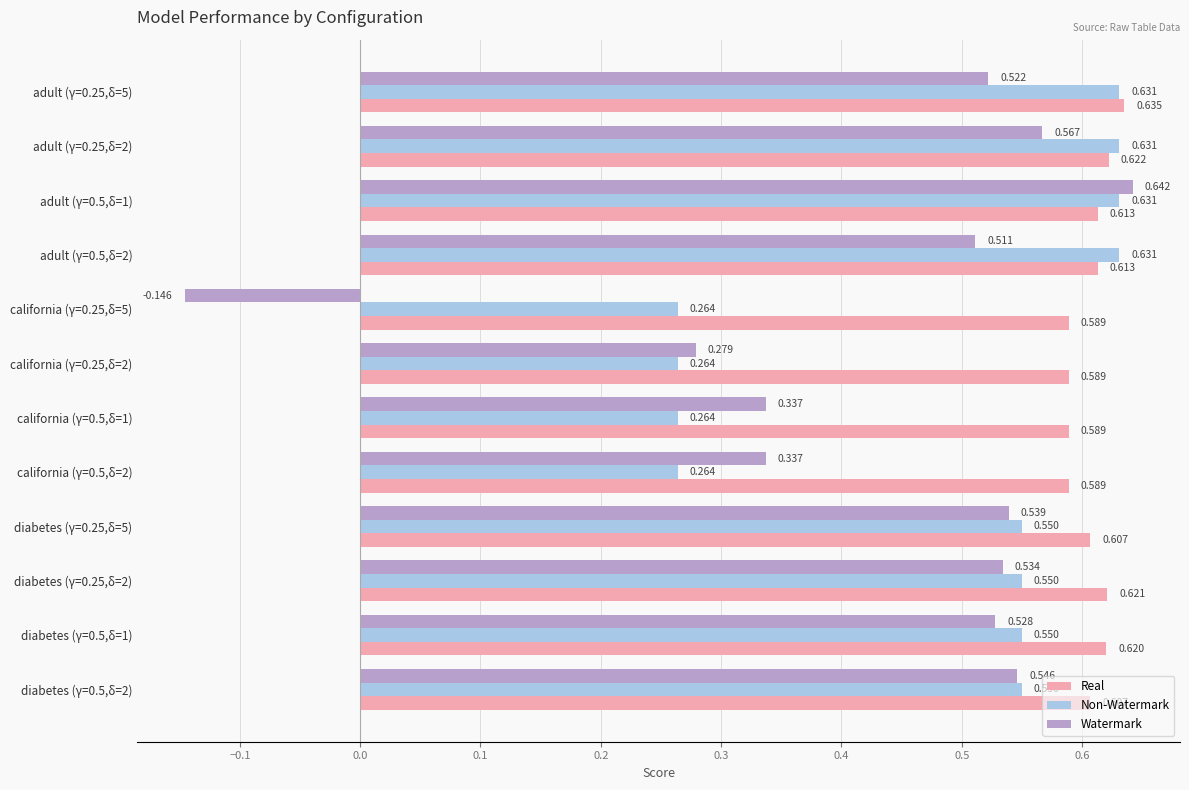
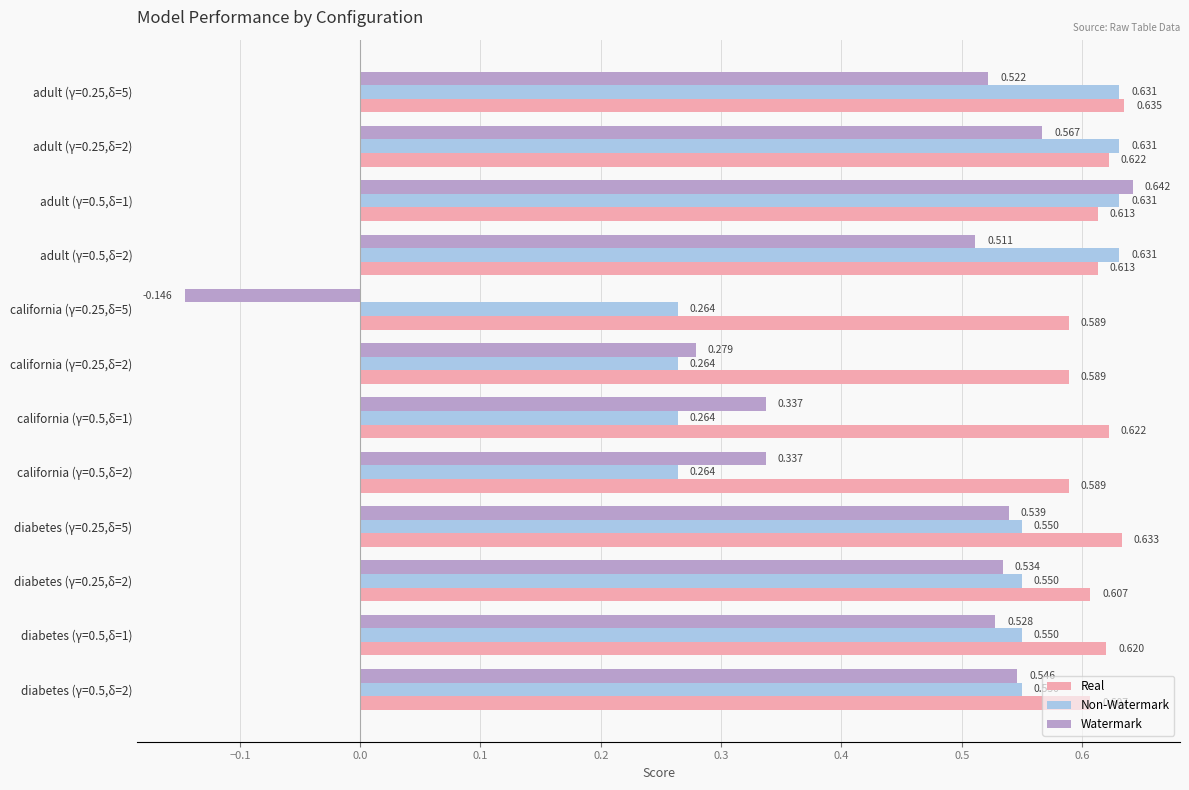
Real, california (γ=0.5,δ=1): 0.589 -> 0.622
Real, diabetes (γ=0.25,δ=5): 0.607 -> 0.633
Real, diabetes (γ=0.25,δ=2): 0.621 -> 0.607
